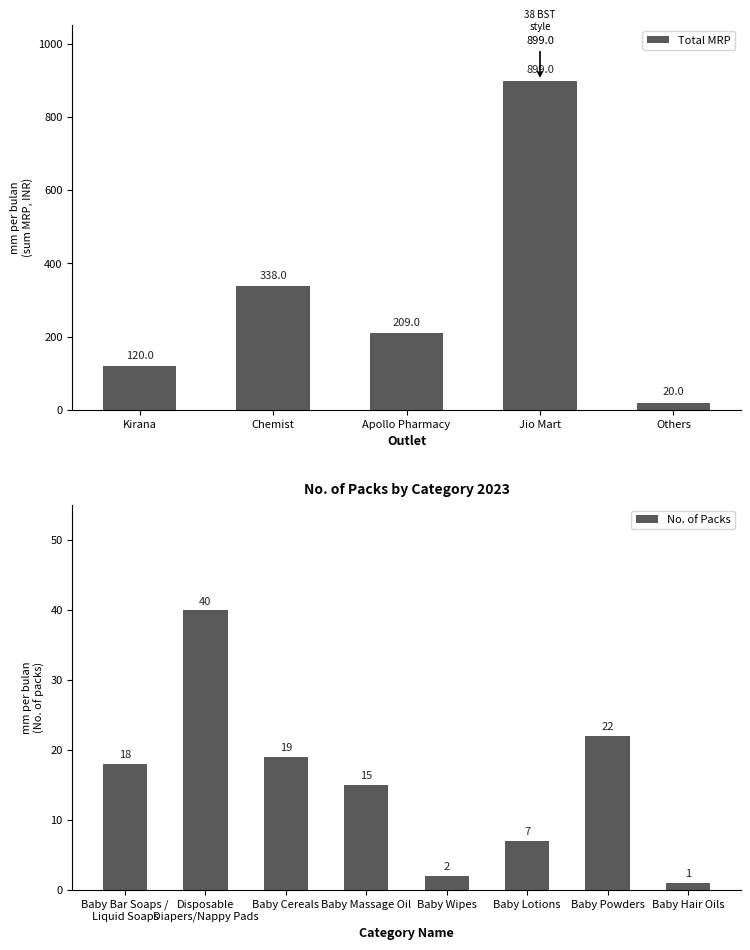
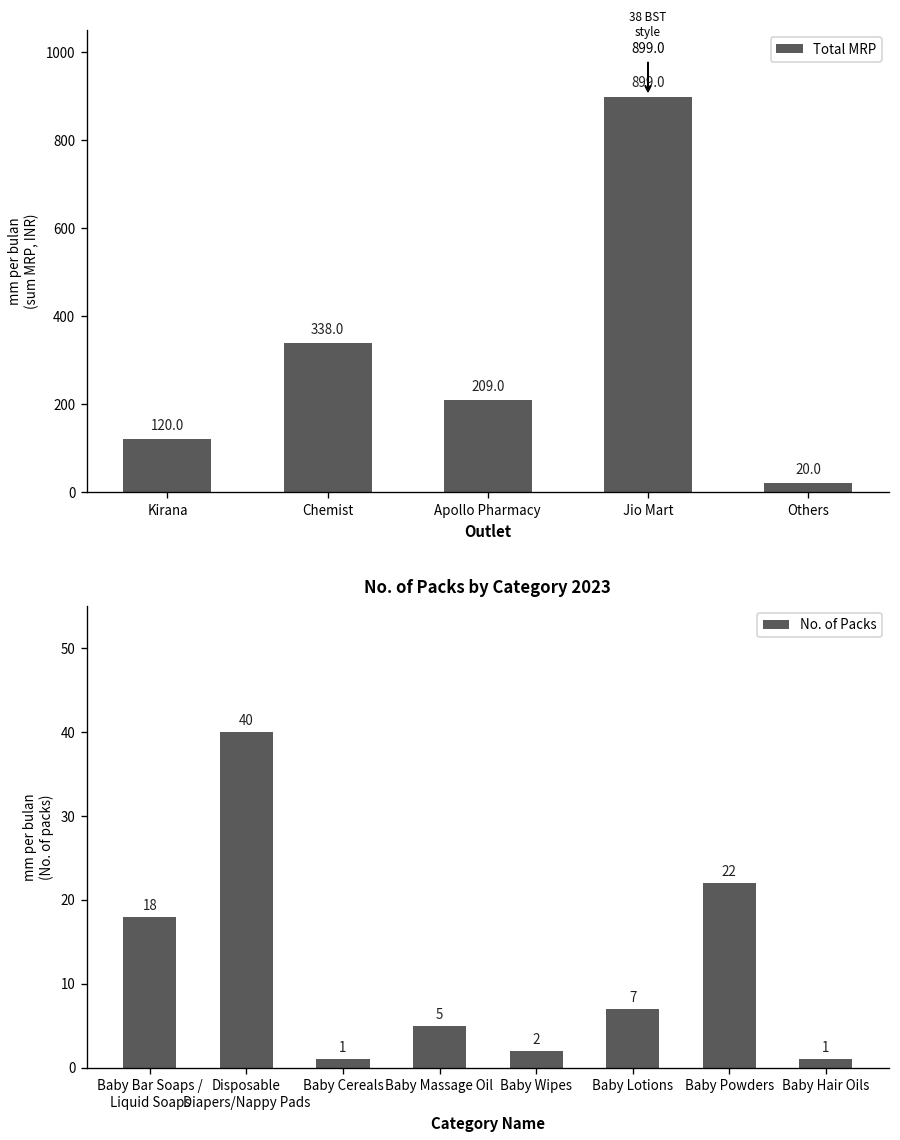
No. of Packs by Category 2023, Baby Cereals: 19 -> 1
No. of Packs by Category 2023, Baby Massage Oil: 15 -> 5
